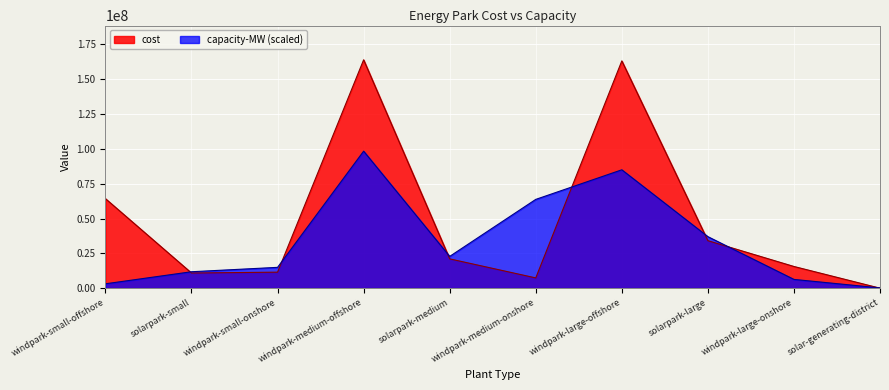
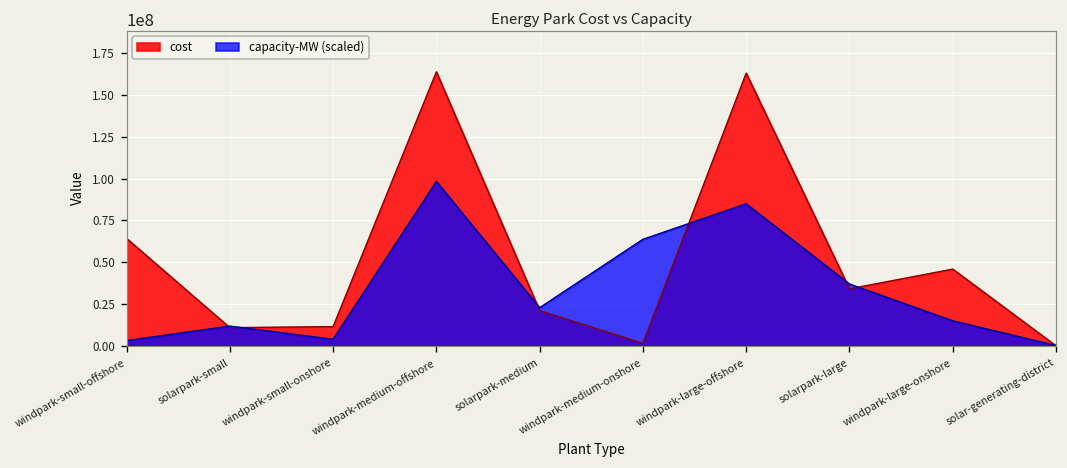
capacity-MW (scaled), windpark-small-onshore: 15000000 -> 4000000
cost, windpark-medium-onshore: 7000000 -> 1000000
cost, windpark-large-onshore: 16000000 -> 46000000
capacity-MW (scaled), windpark-large-onshore: 6000000 -> 15000000
